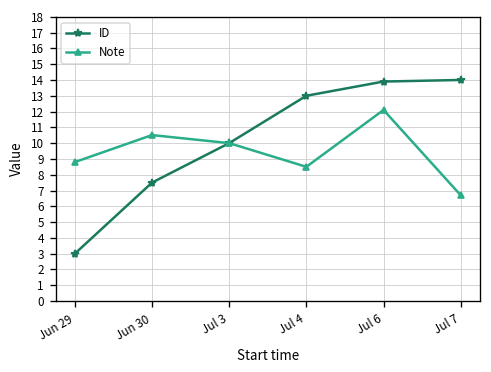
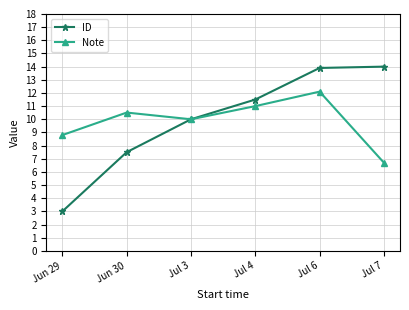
ID, Jul 4: 13.0 -> 11.5
Note, Jul 4: 8.5 -> 11.0
